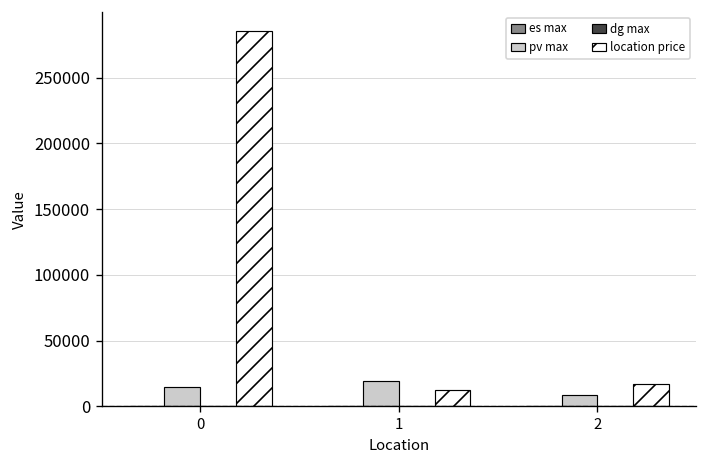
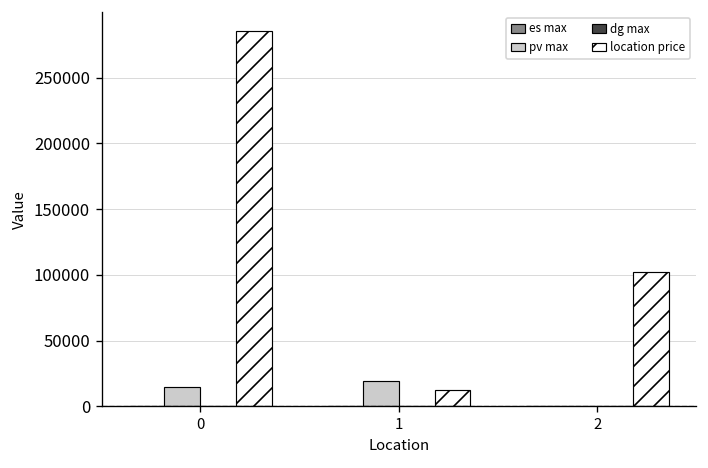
pv max, 2: 8000 -> 0
location price, 2: 17000 -> 103000
